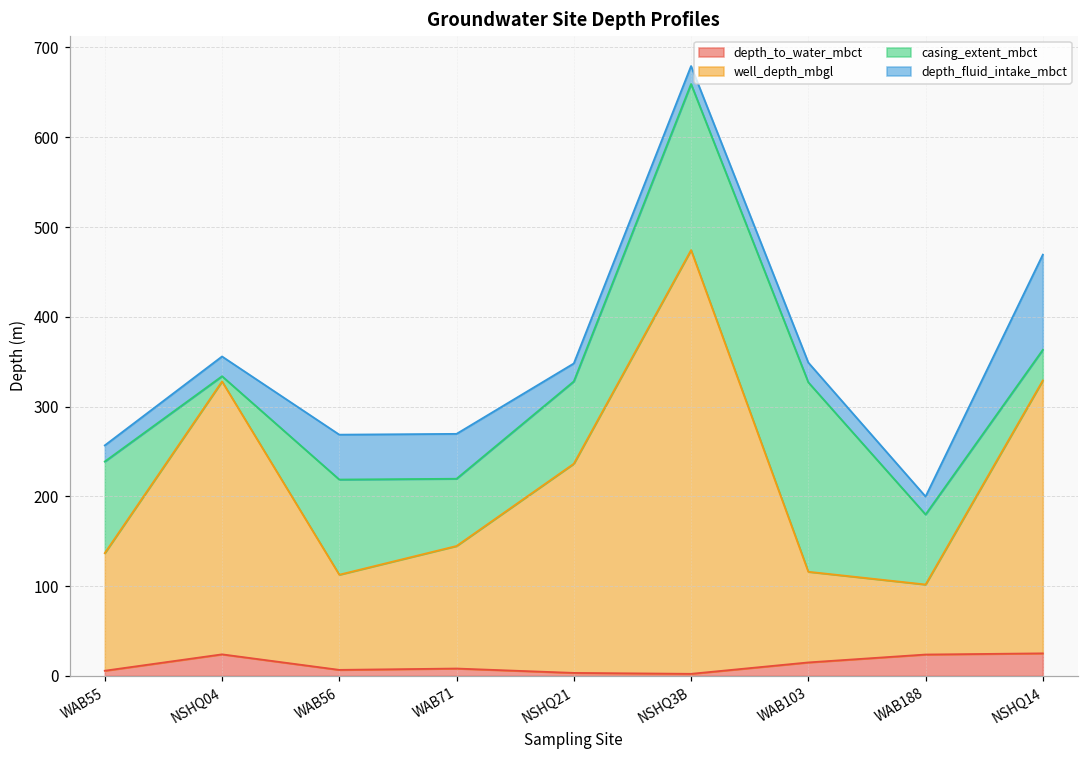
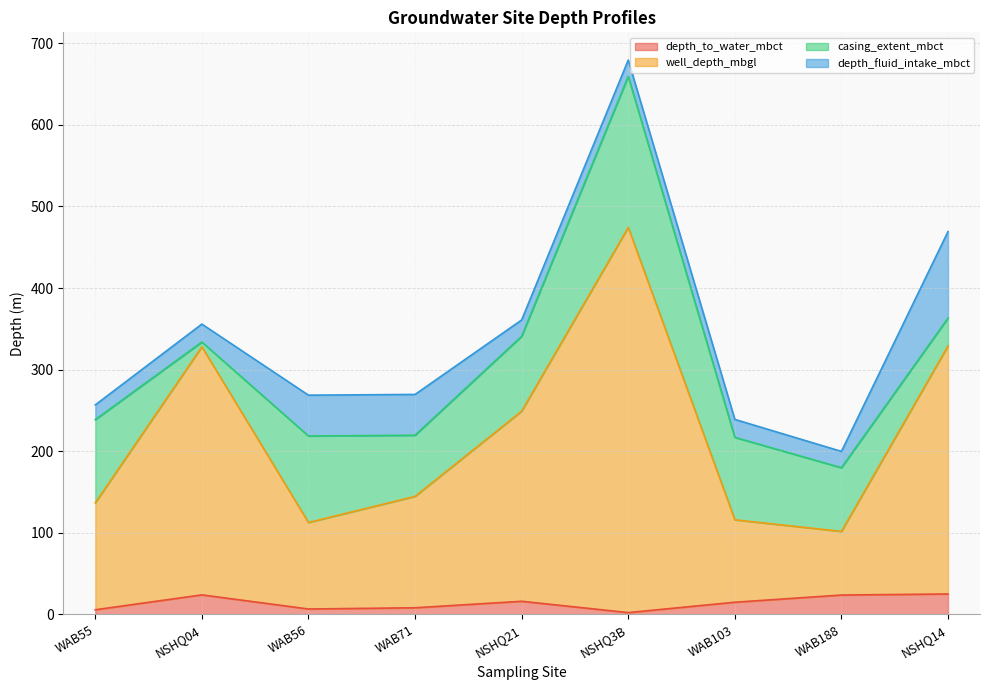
depth_to_water_mbct, NSHQ21: 0 -> 20
casing_extent_mbct, WAB103: 210 -> 100
